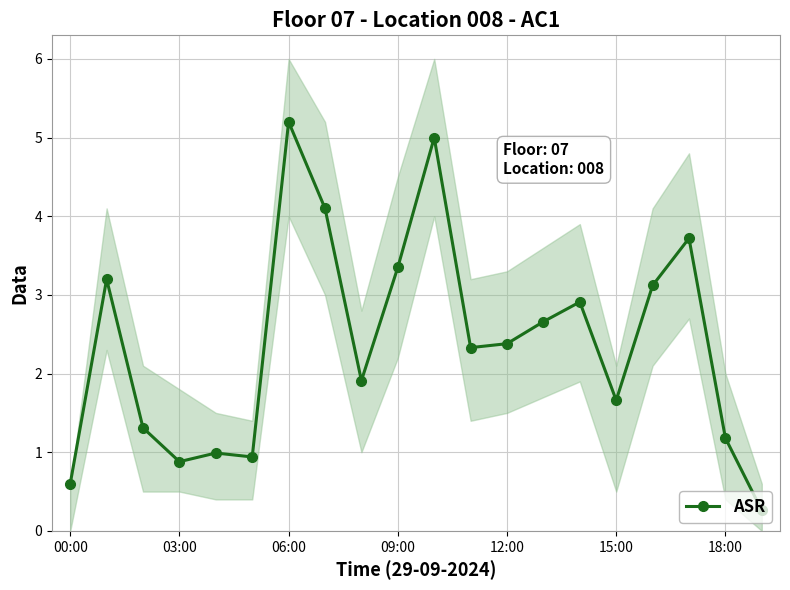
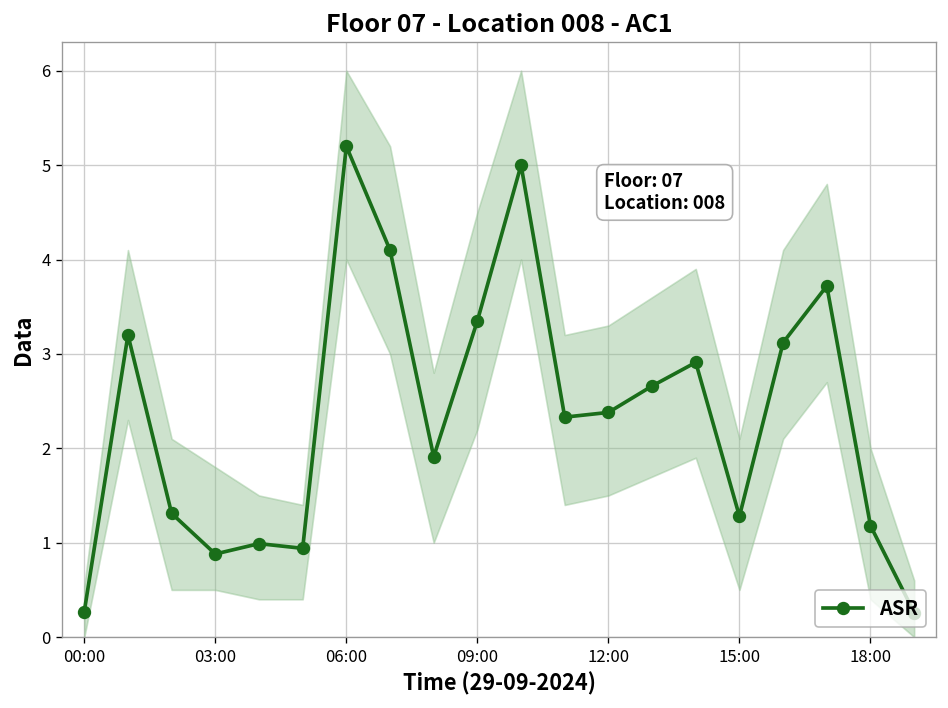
ASR, 00:00: 0.6 -> 0.3
ASR, 15:00: 1.7 -> 1.3
